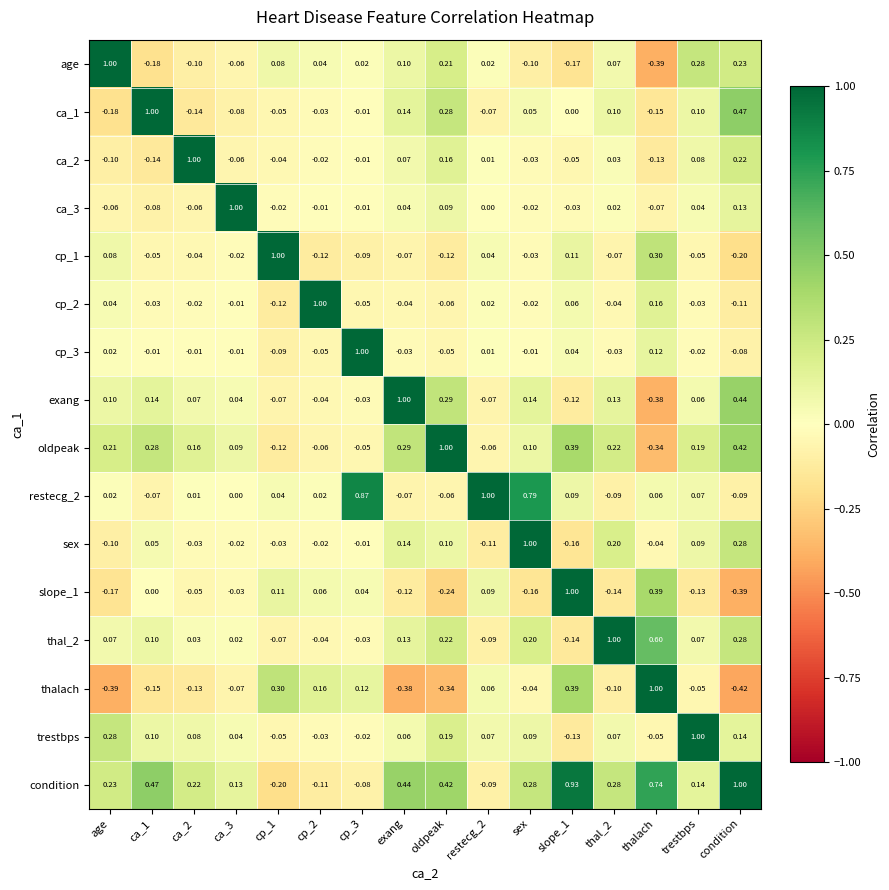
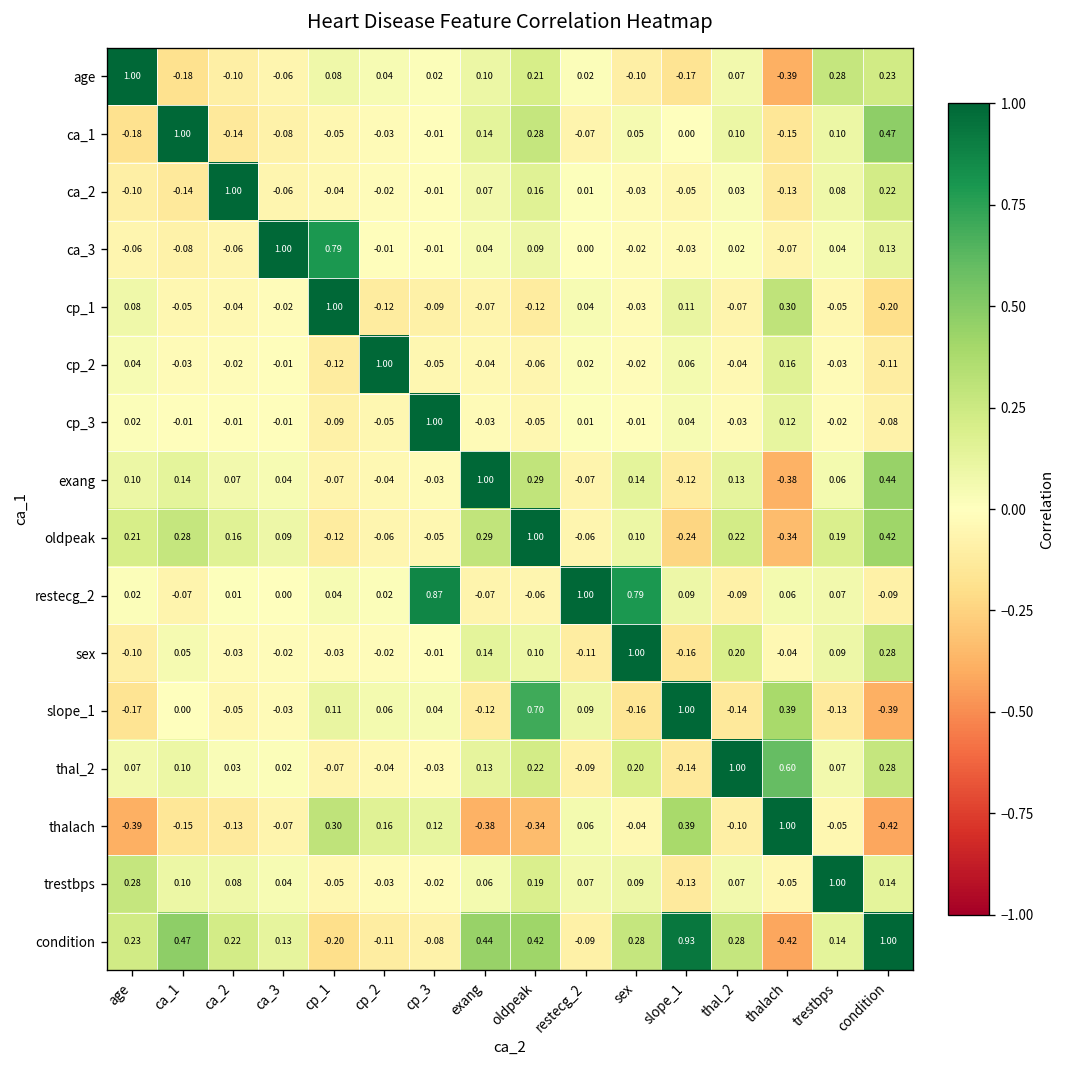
ca_3, cp_1: -0.02 -> 0.79
oldpeak, slope_1: 0.39 -> -0.24
slope_1, oldpeak: -0.24 -> 0.70
condition, thalach: 0.74 -> -0.42
